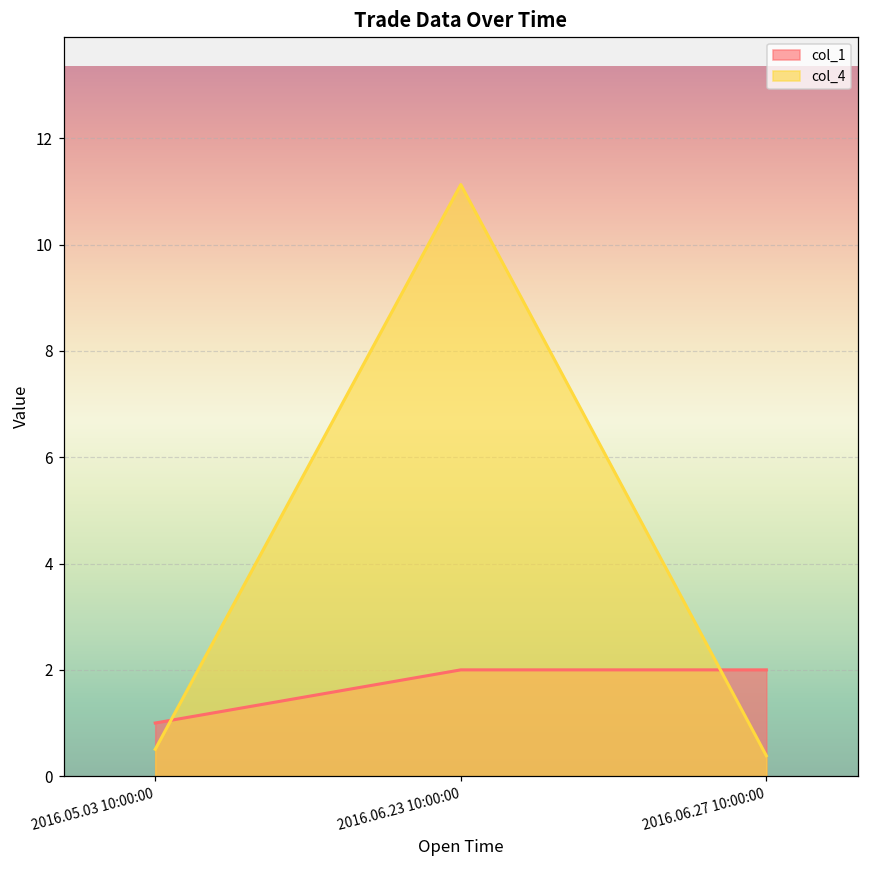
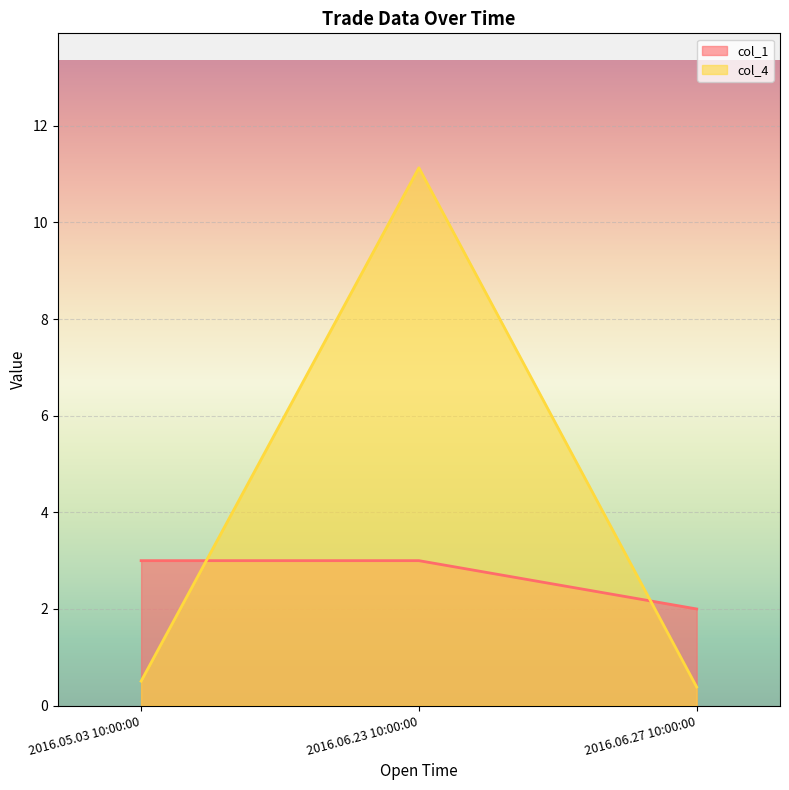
col_1, 2016.05.03 10:00:00: 1 -> 3
col_1, 2016.06.23 10:00:00: 2 -> 3
